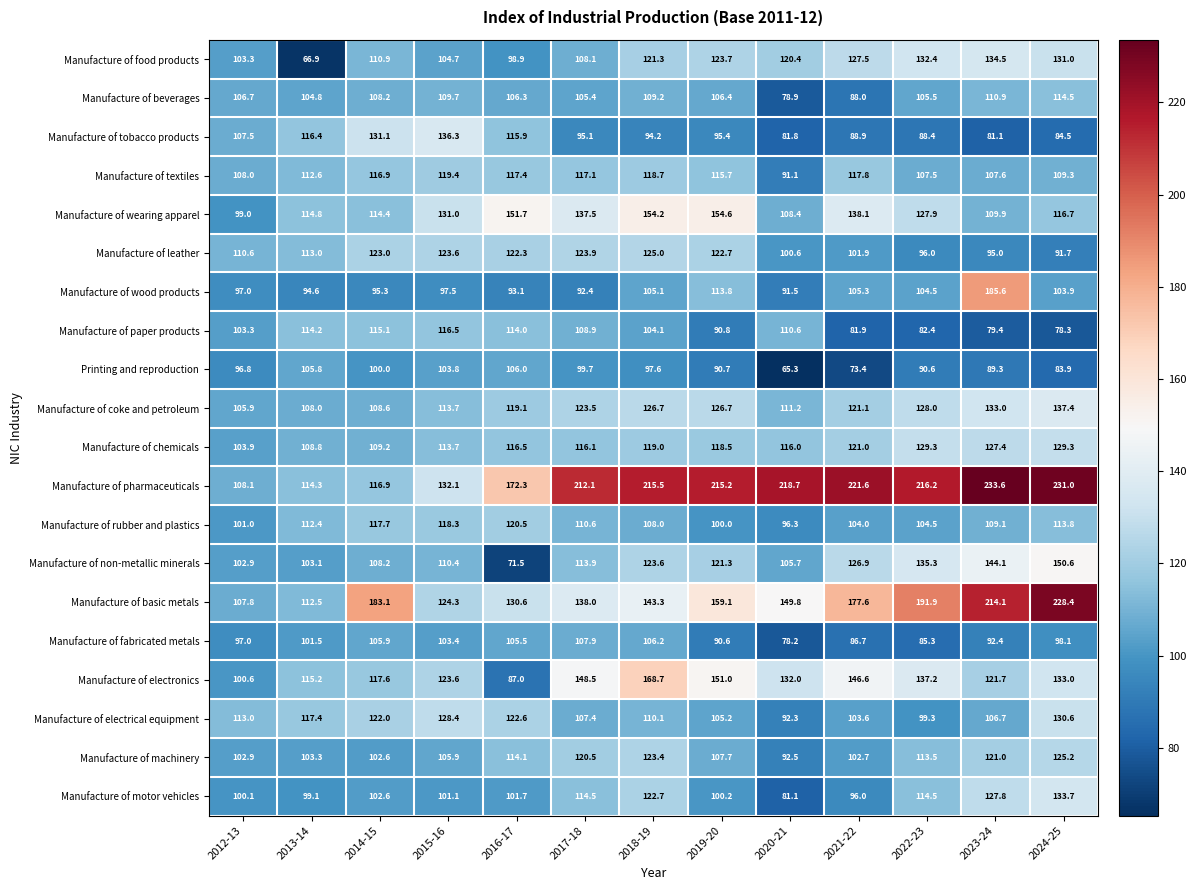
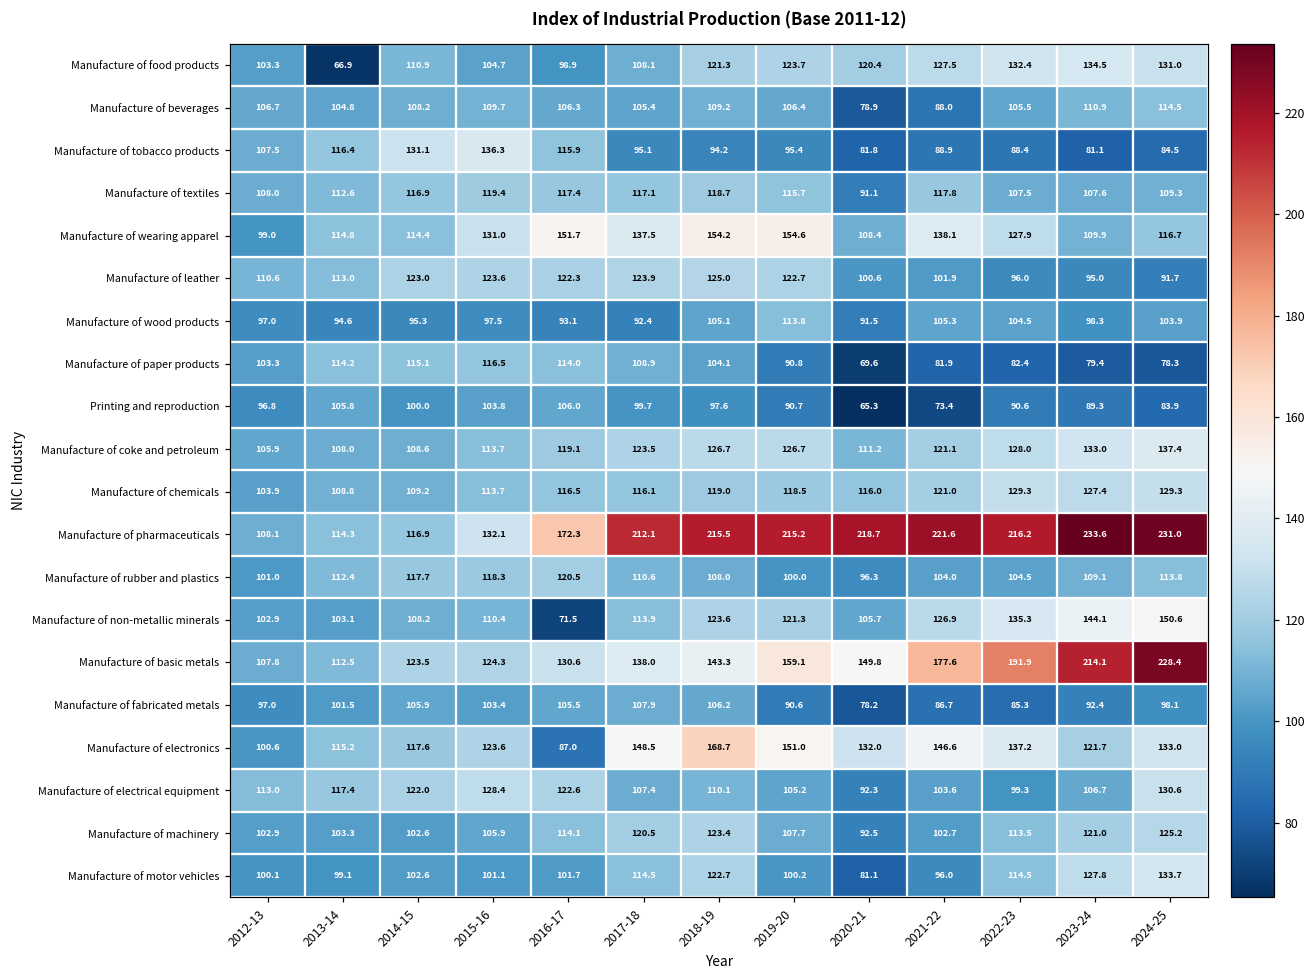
Manufacture of wood products, 2023-24: 185.6 -> 98.3
Manufacture of paper products, 2020-21: 110.6 -> 69.6
Manufacture of basic metals, 2014-15: 183.1 -> 123.5
